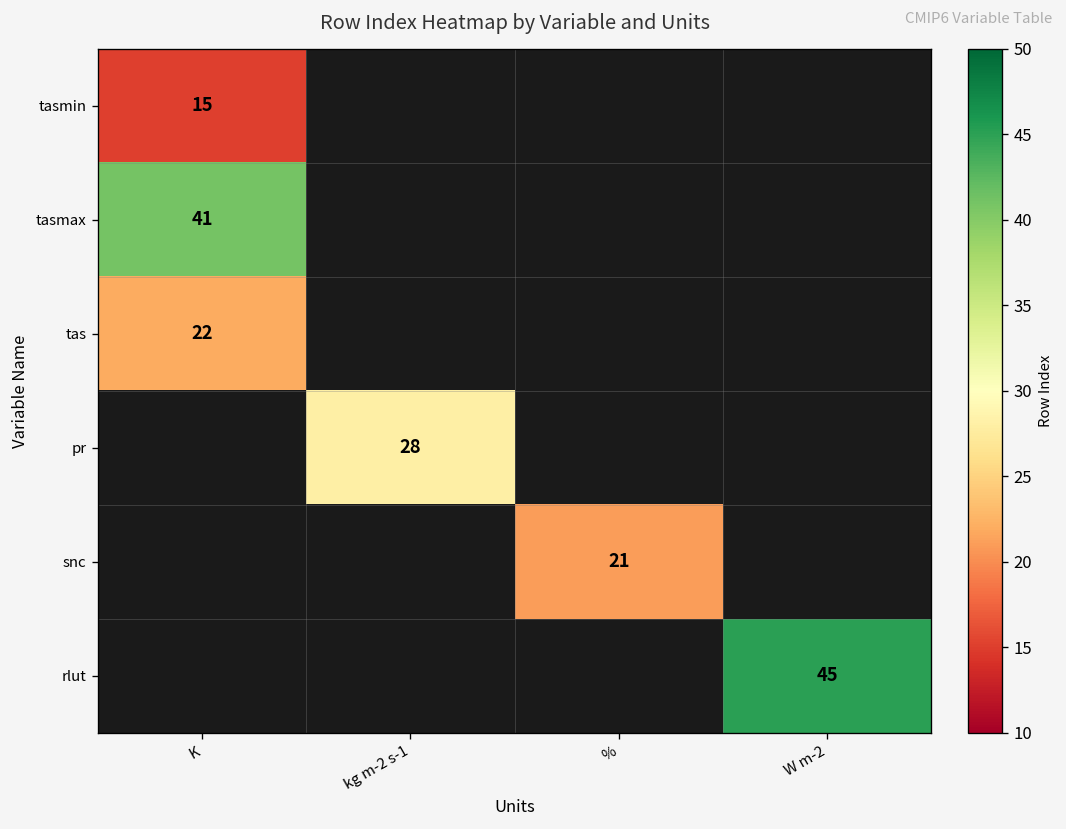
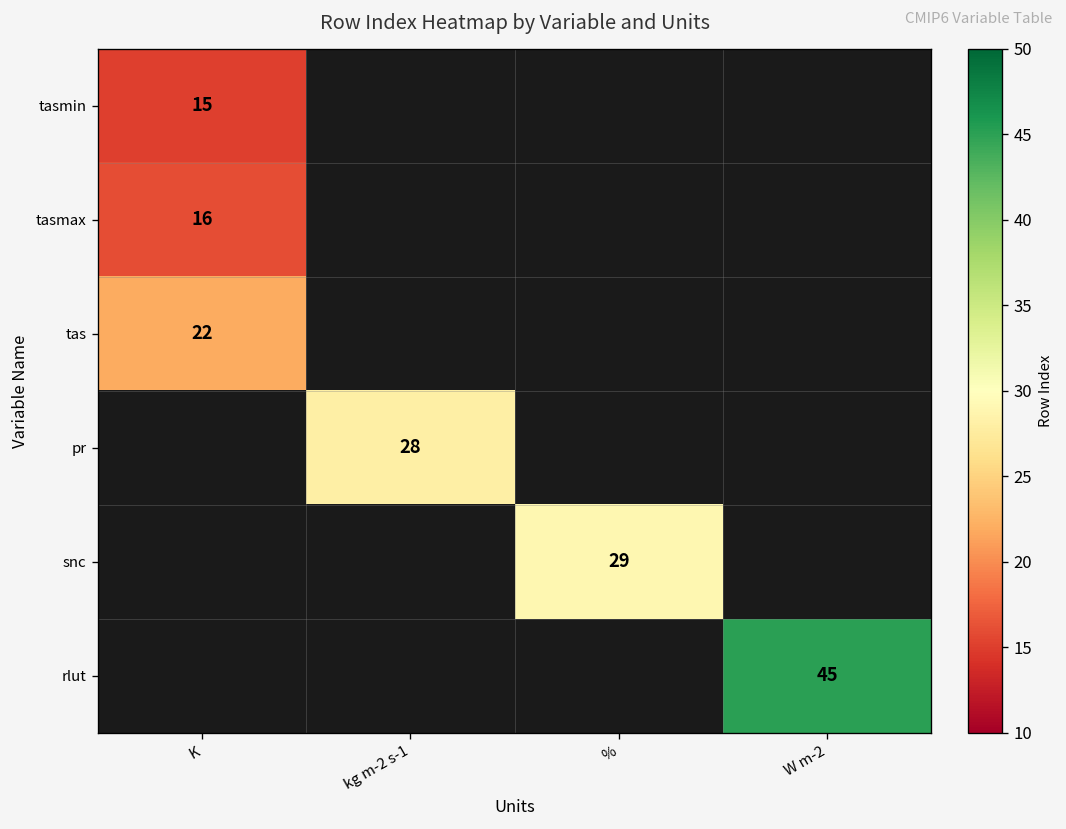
tasmax, K: 41 -> 16
snc, %: 21 -> 29
